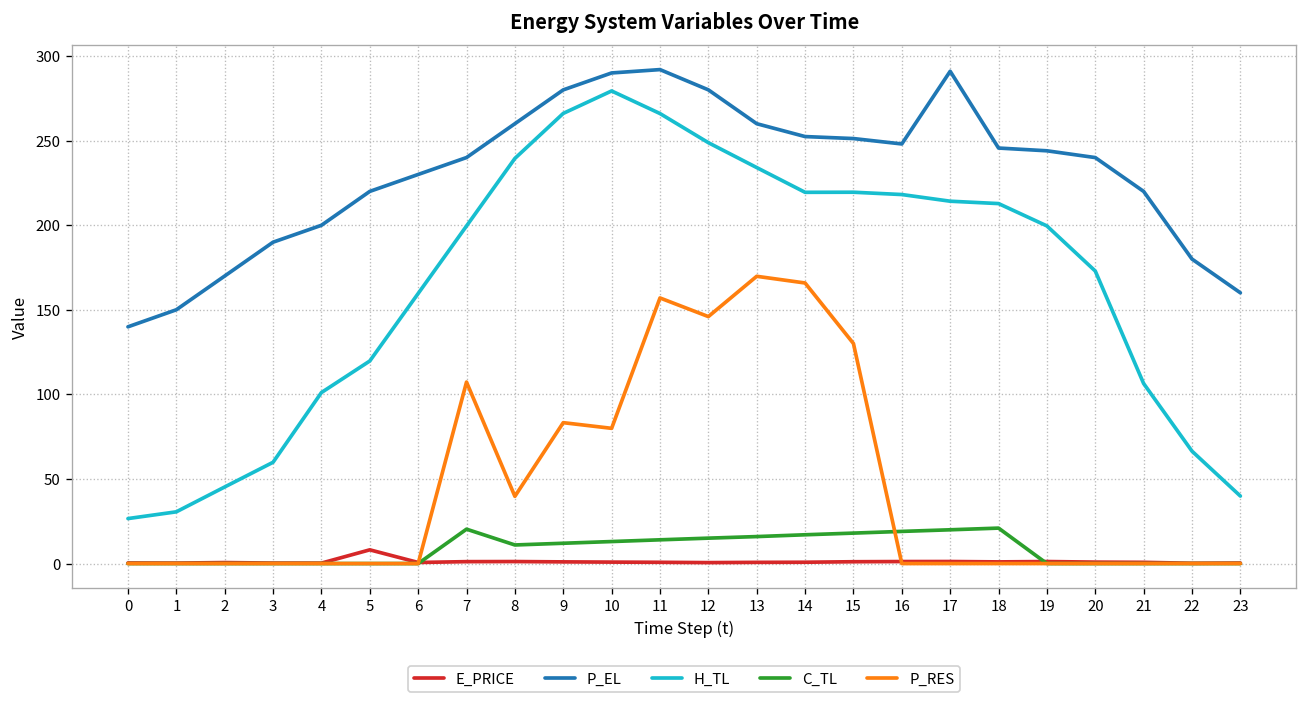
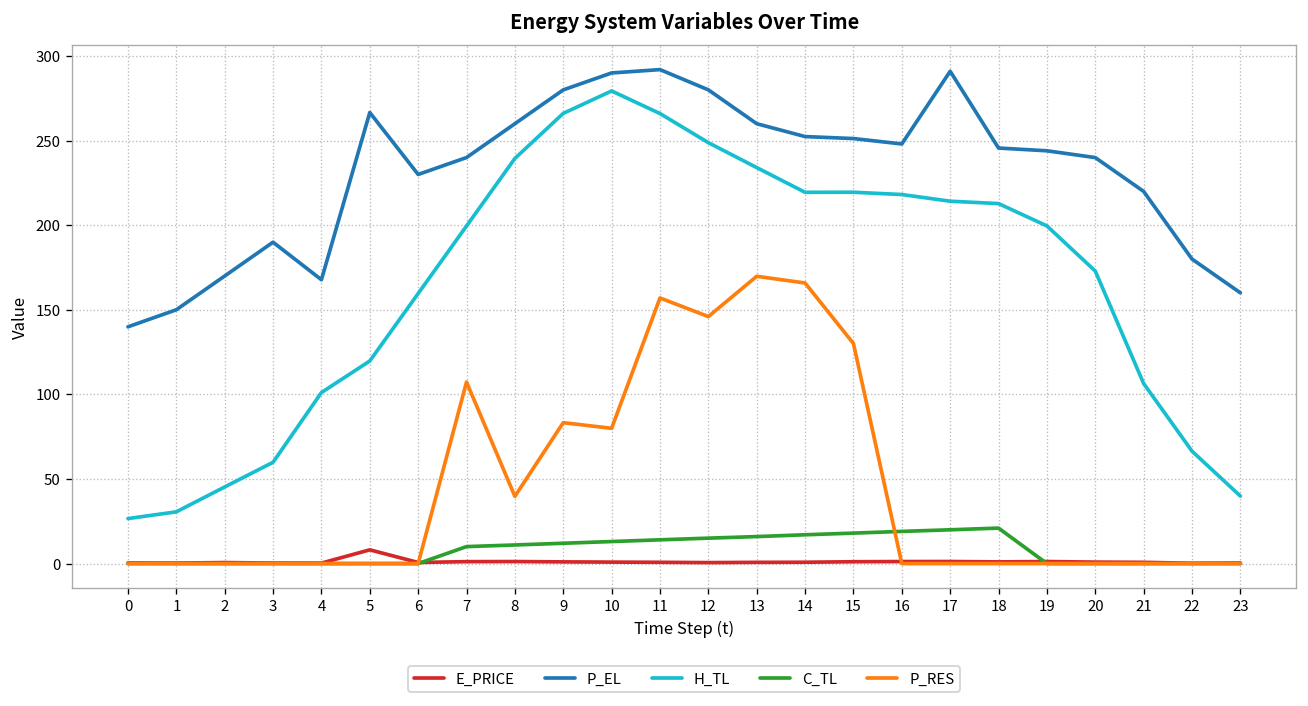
P_EL, 4: 200 -> 168
P_EL, 5: 220 -> 267
C_TL, 7: 20 -> 10
